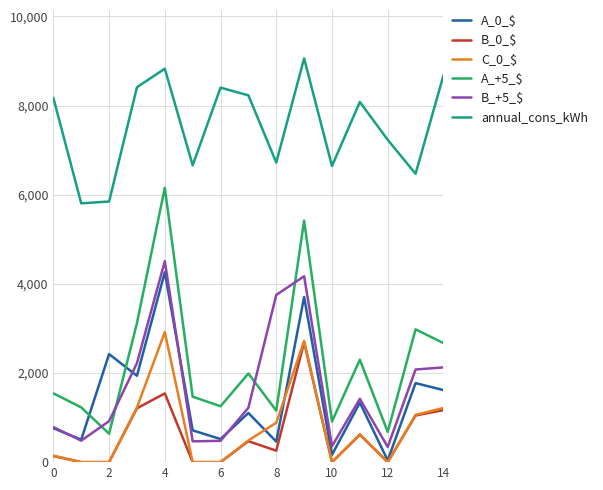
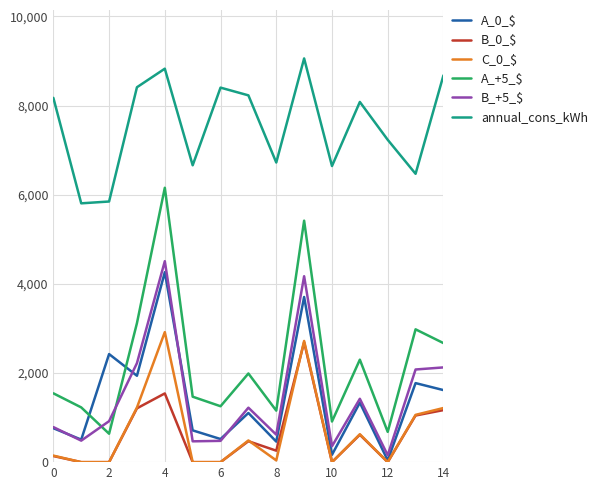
C_0_$, 8: 900 -> 0
B_+5_$, 8: 3,800 -> 600
B_+5_$, 12: 300 -> 200
